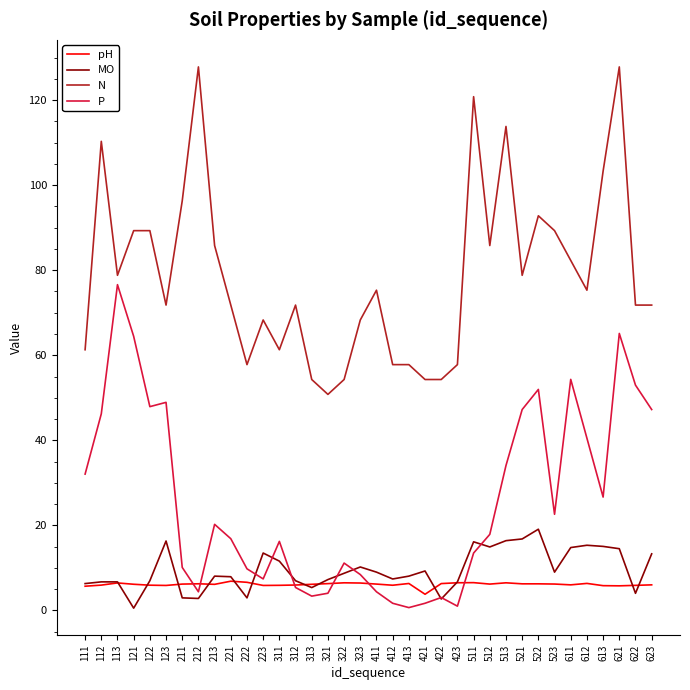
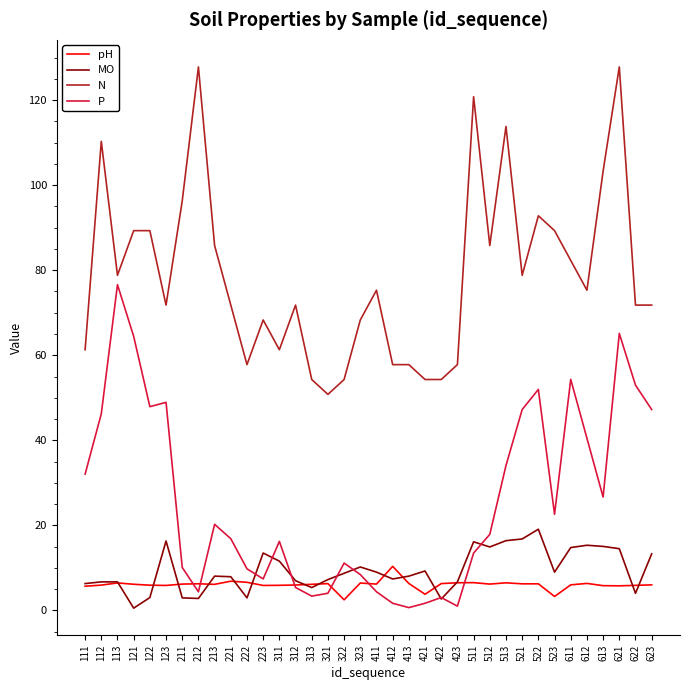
MO, 122: 7 -> 3
pH, 322: 7 -> 3
pH, 412: 6 -> 10
pH, 523: 6 -> 3
